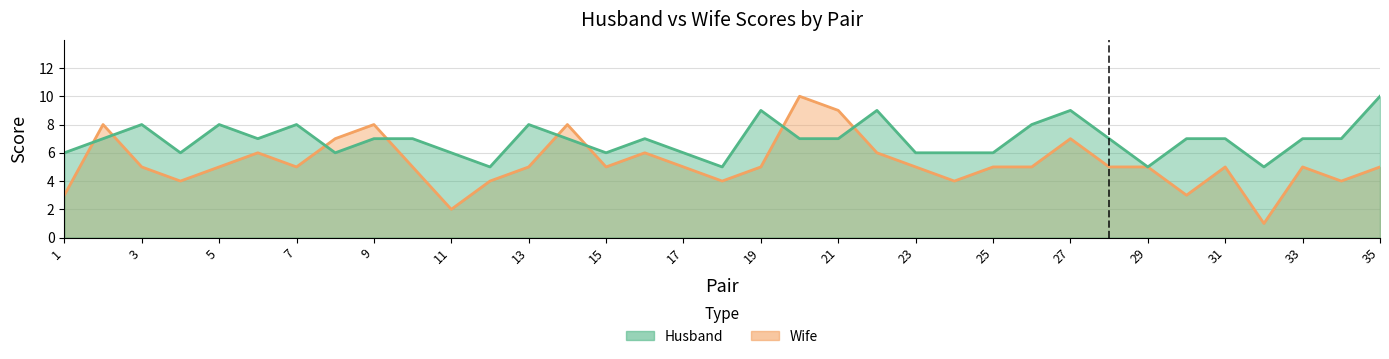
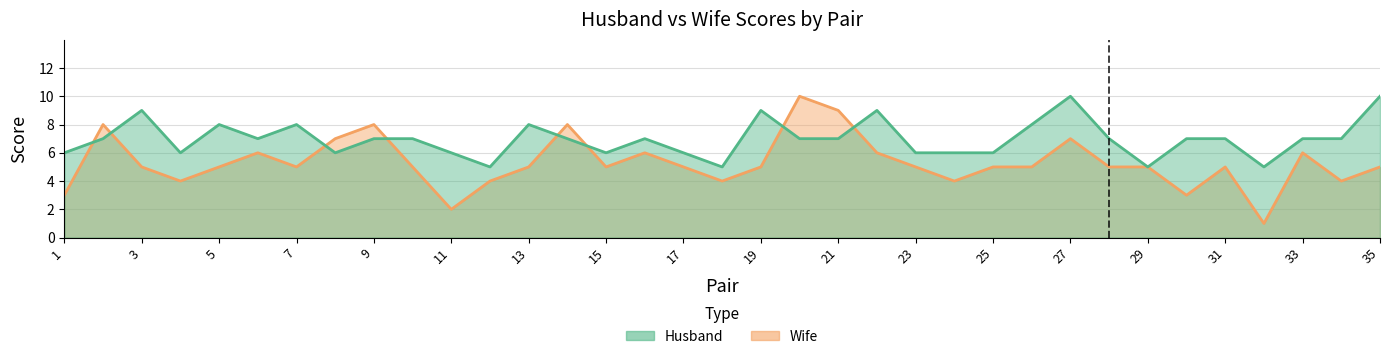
Husband, 3: 8 -> 9
Husband, 27: 9 -> 10
Wife, 33: 5 -> 6
